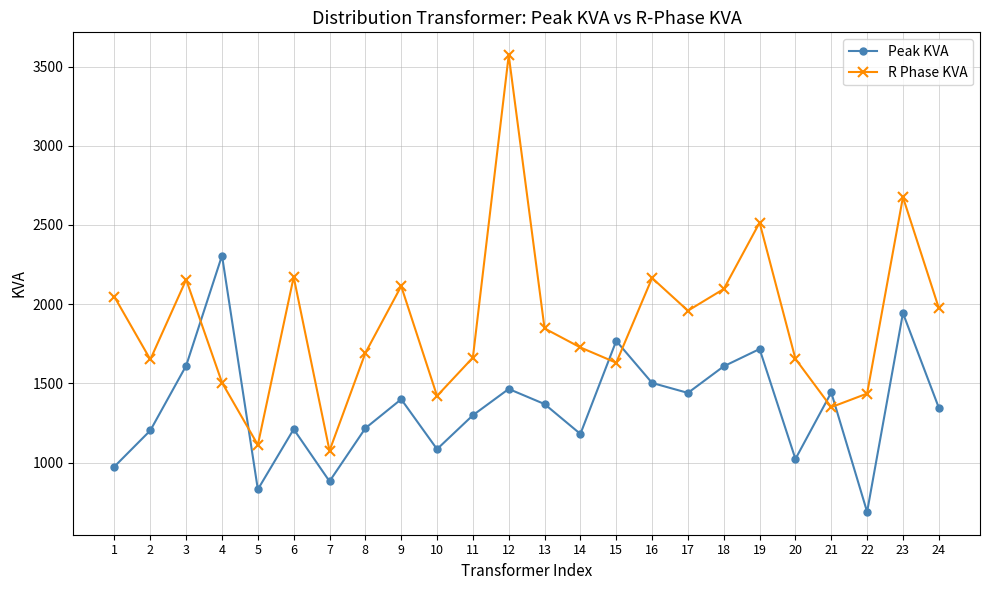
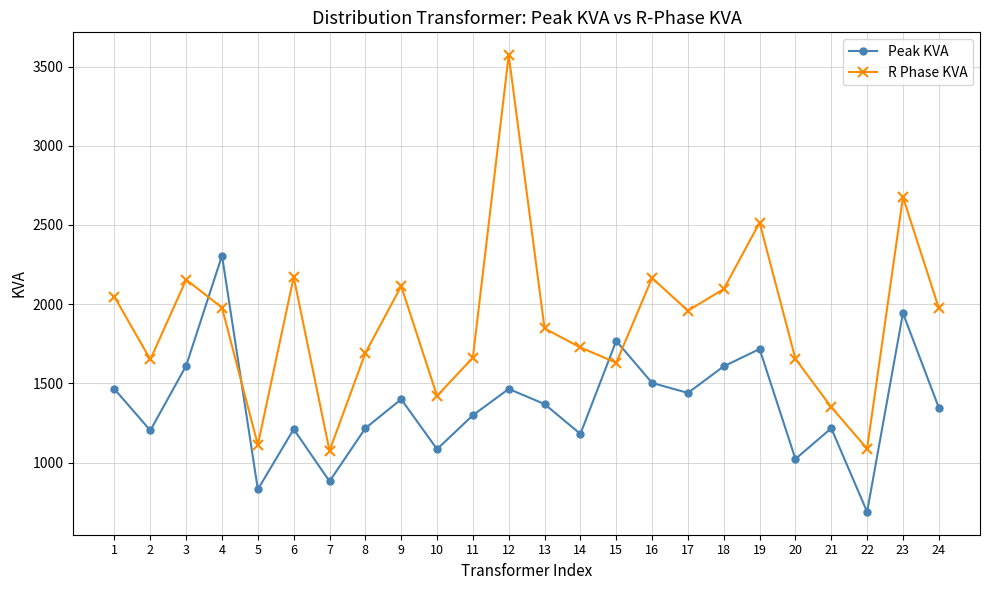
Peak KVA, 1: 980 -> 1460
R Phase KVA, 4: 1510 -> 1980
Peak KVA, 21: 1440 -> 1220
R Phase KVA, 22: 1440 -> 1090
